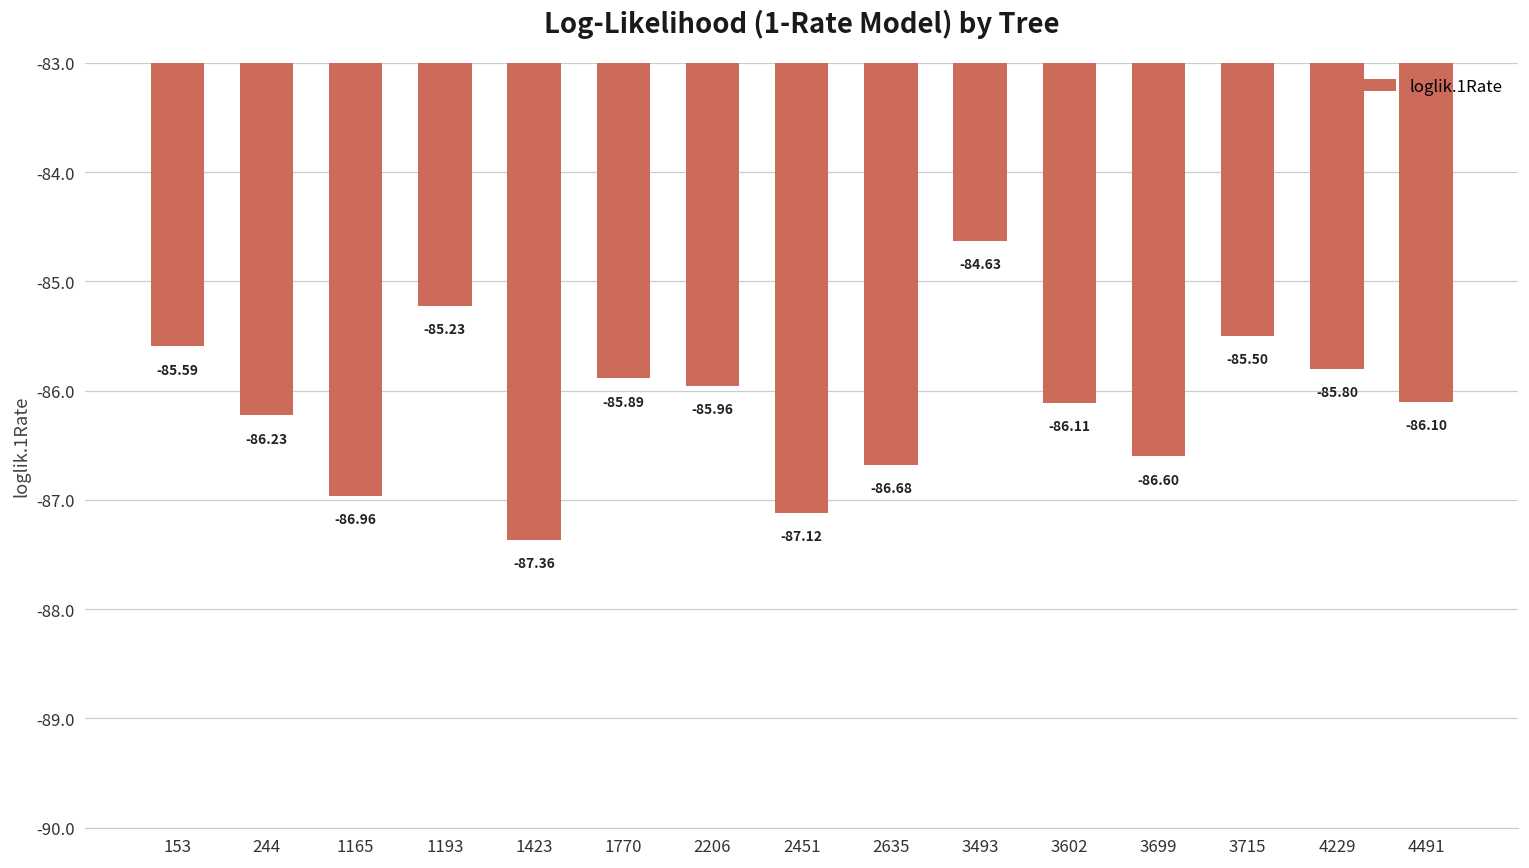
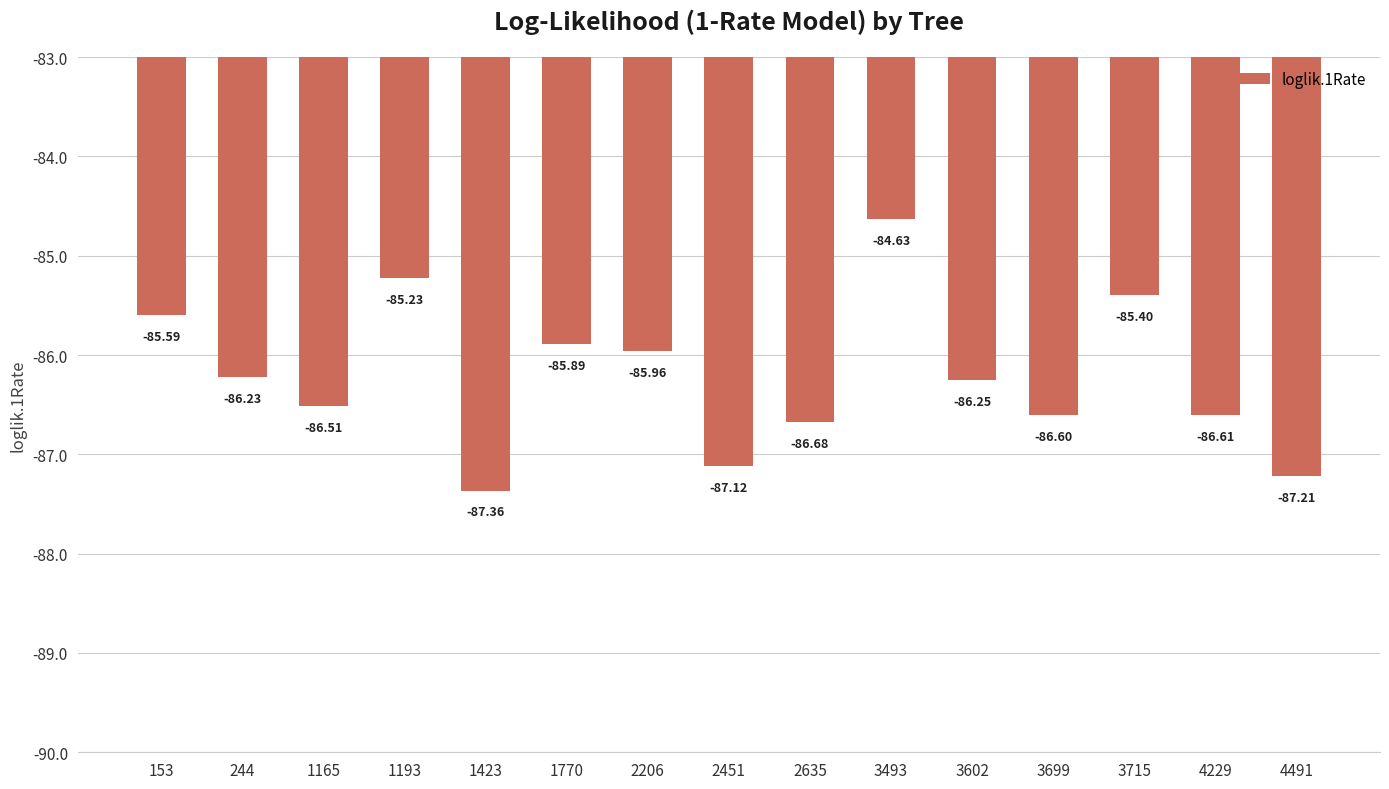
1165: -86.96 -> -86.51
3602: -86.11 -> -86.25
3715: -85.50 -> -85.40
4229: -85.80 -> -86.61
4491: -86.10 -> -87.21
